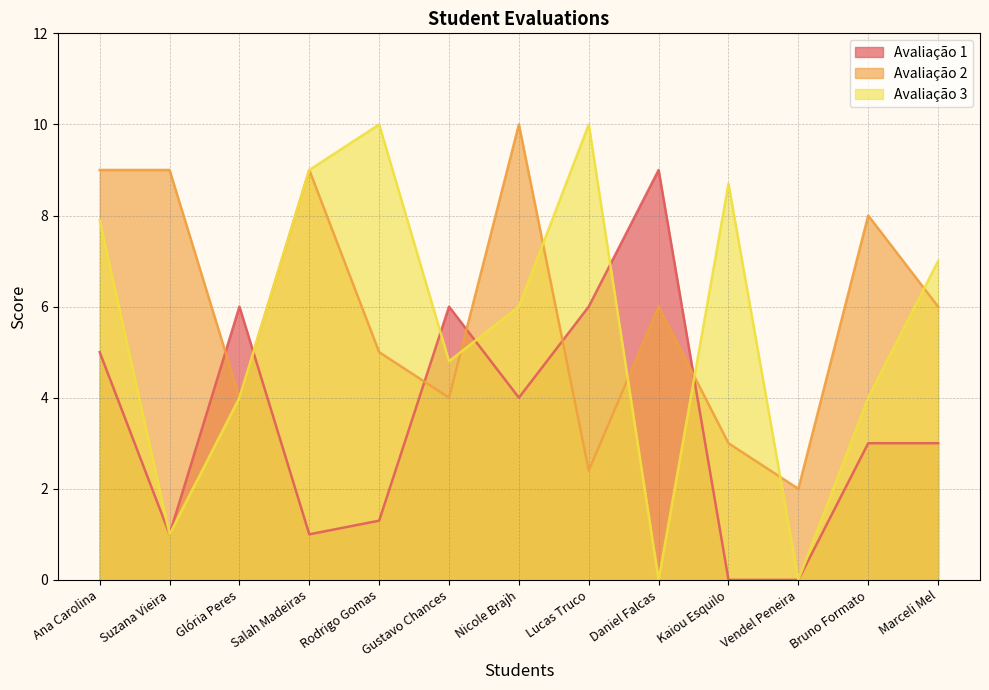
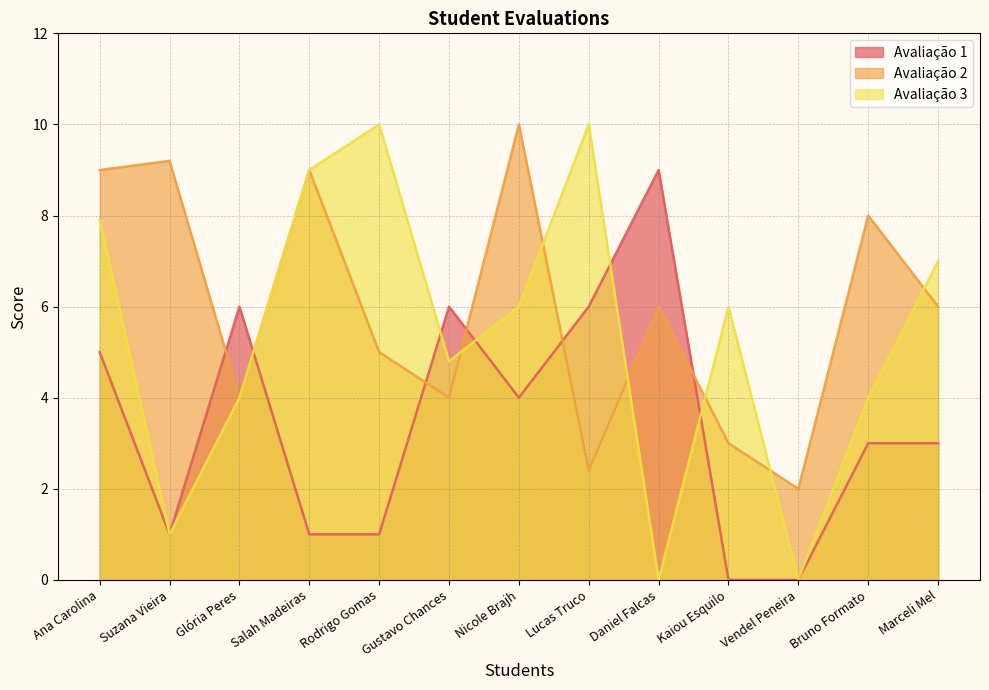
Avaliação 2, Suzana Vieira: 9.0 -> 9.2
Avaliação 1, Rodrigo Gomas: 1.3 -> 1.0
Avaliação 3, Kaiou Esquilo: 8.7 -> 6.0
